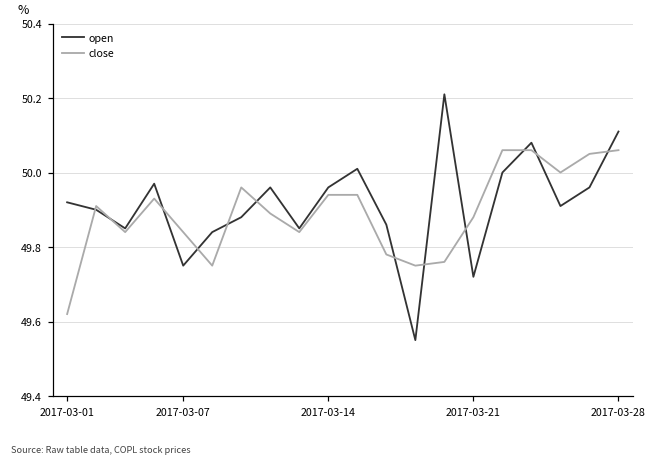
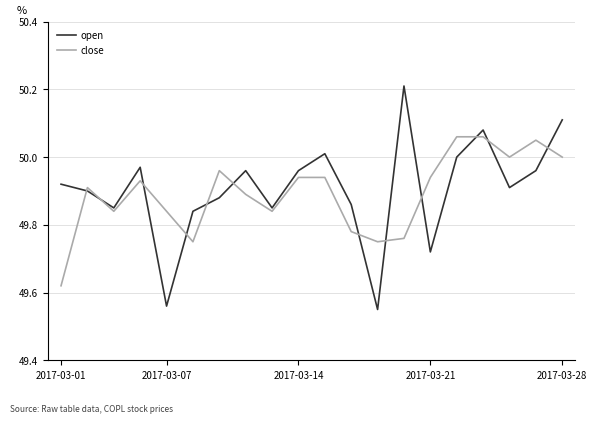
open, 2017-03-07: 49.75 -> 49.56
close, 2017-03-21: 49.88 -> 49.94
close, 2017-03-28: 50.06 -> 50.00
